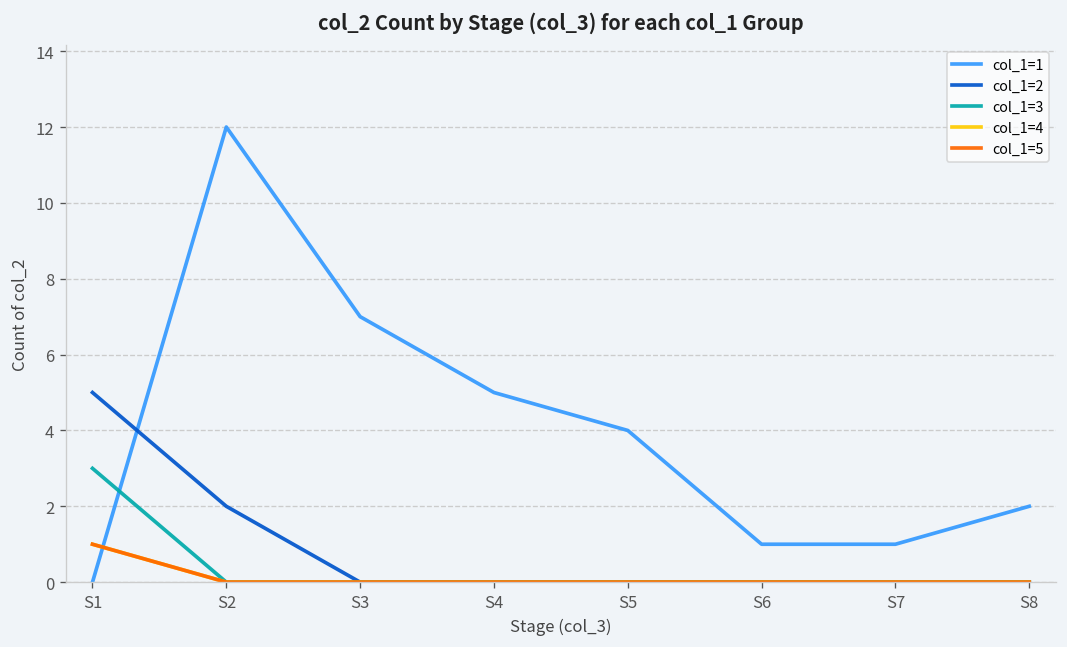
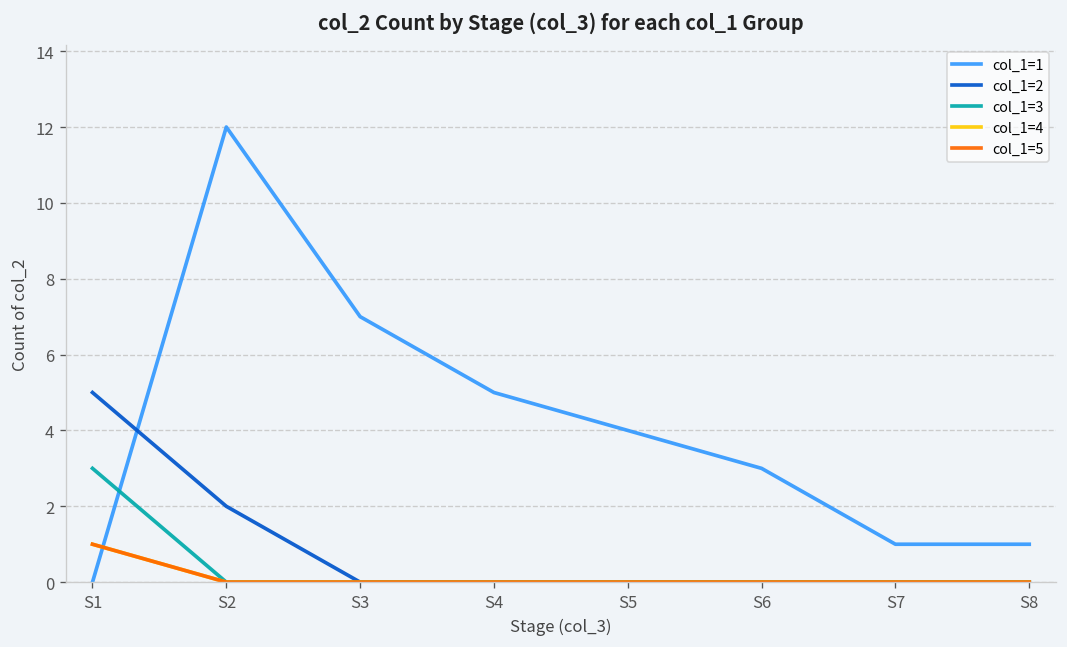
col_1=1, S6: 1 -> 3
col_1=1, S8: 2 -> 1
